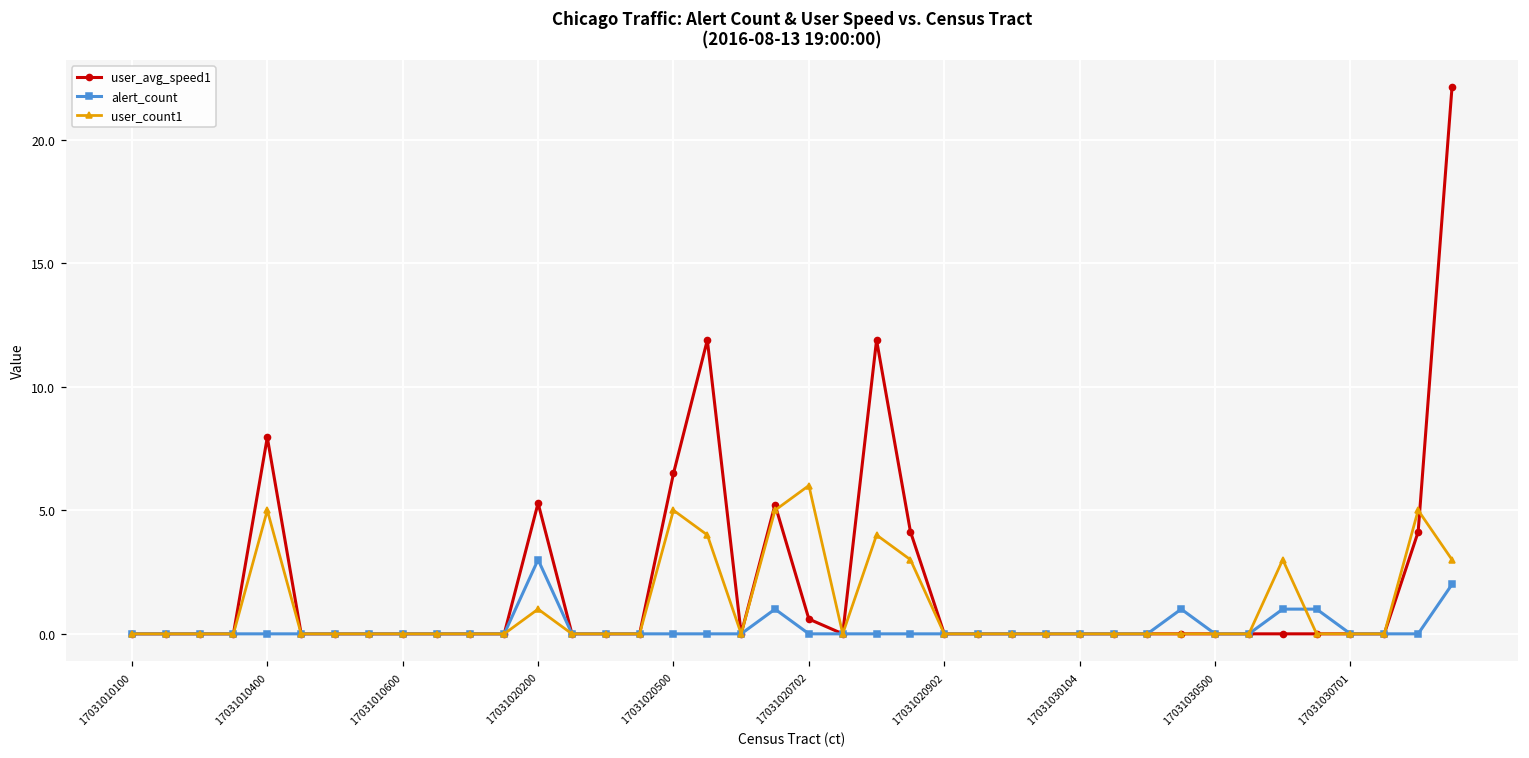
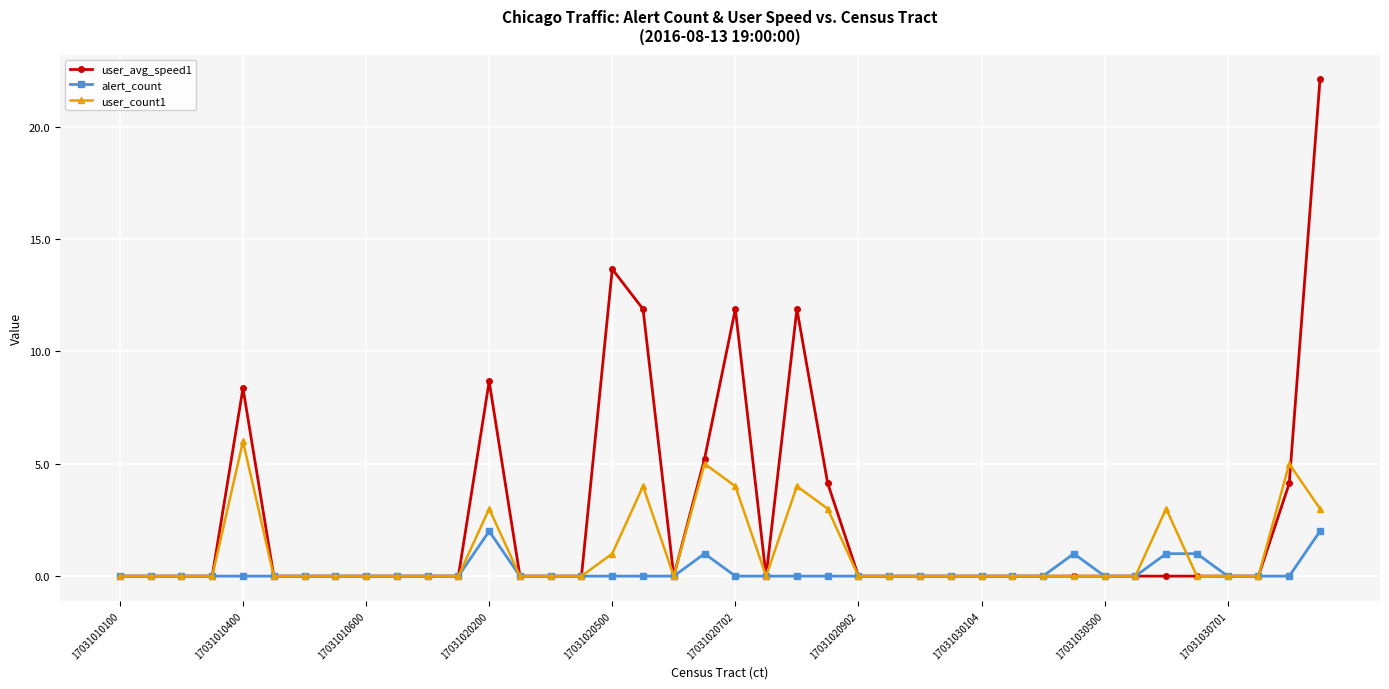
user_avg_speed1, 17031010400: 7.9 -> 8.4
user_count1, 17031010400: 5 -> 6
user_avg_speed1, 17031020200: 5.3 -> 8.7
alert_count, 17031020200: 3 -> 2
user_count1, 17031020200: 1 -> 3
user_avg_speed1, 17031020500: 6.5 -> 13.7
user_count1, 17031020500: 5 -> 1
user_avg_speed1, 17031020702: 0.6 -> 11.9
user_count1, 17031020702: 6 -> 4
